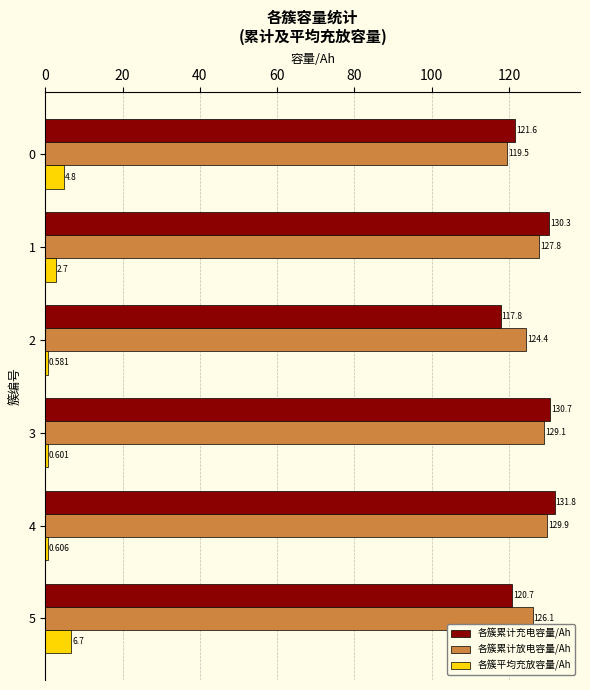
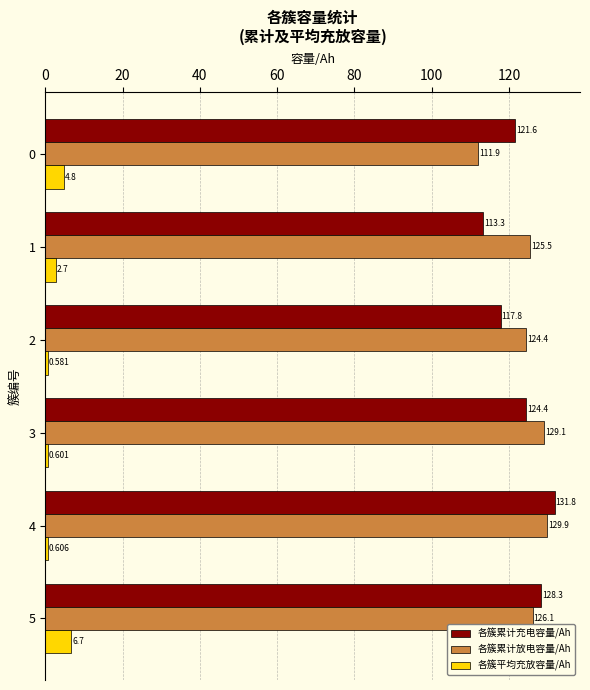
各簇累计放电容量/Ah, 0: 119.5 -> 111.9
各簇累计充电容量/Ah, 1: 130.3 -> 113.3
各簇累计放电容量/Ah, 1: 127.8 -> 125.5
各簇累计充电容量/Ah, 3: 130.7 -> 124.4
各簇累计充电容量/Ah, 5: 120.7 -> 128.3
